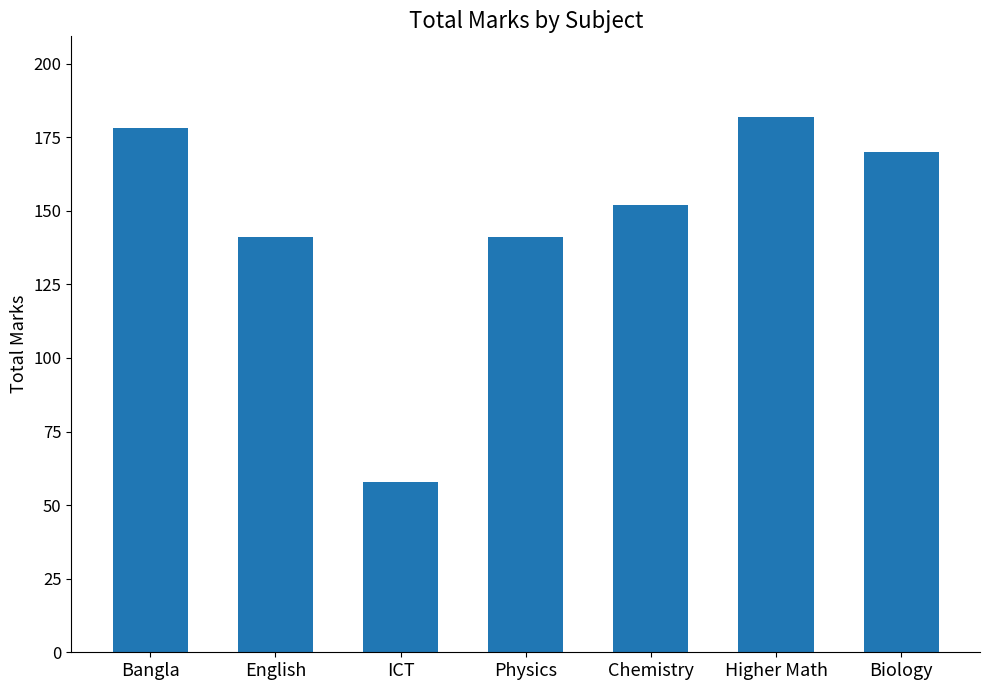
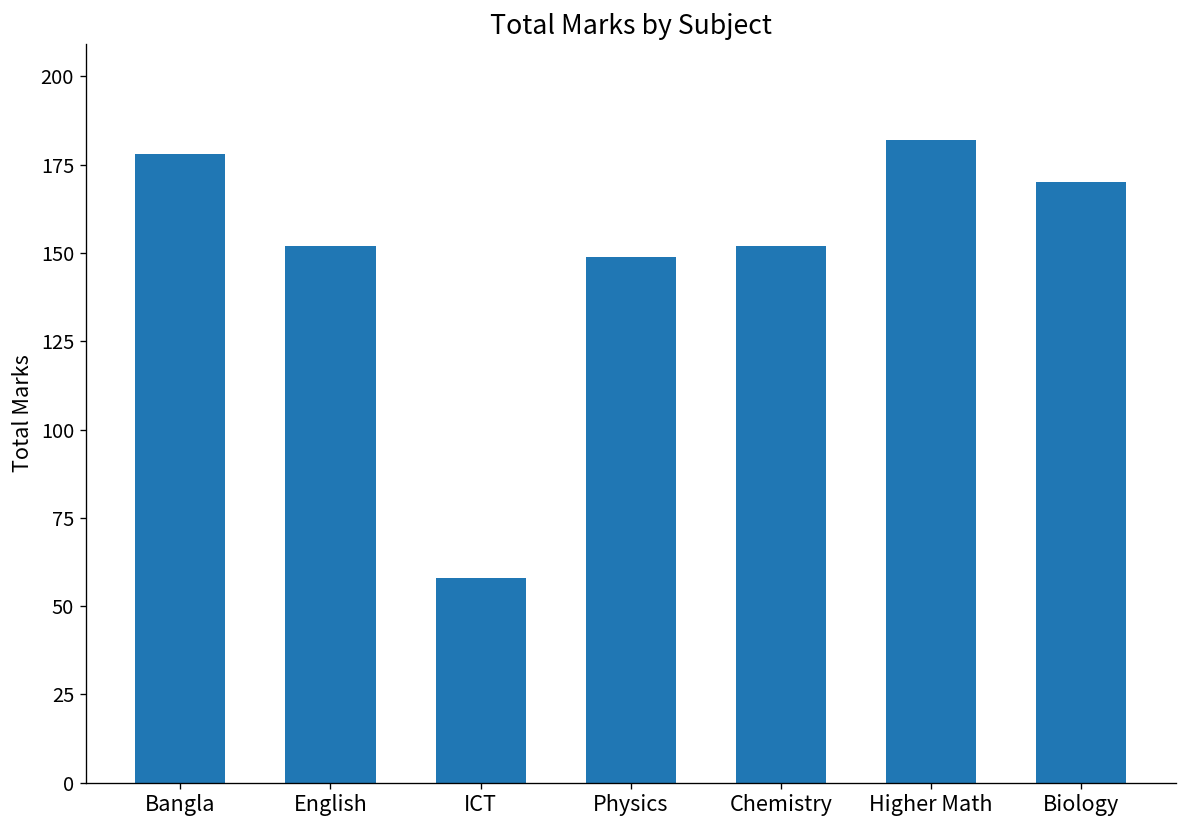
English: 141 -> 152
Physics: 141 -> 149
